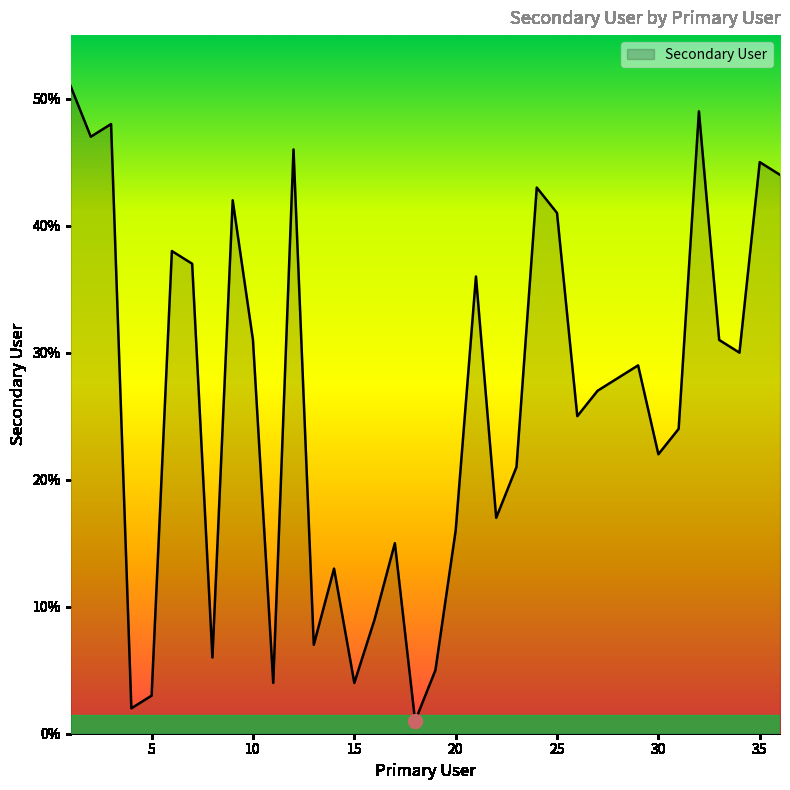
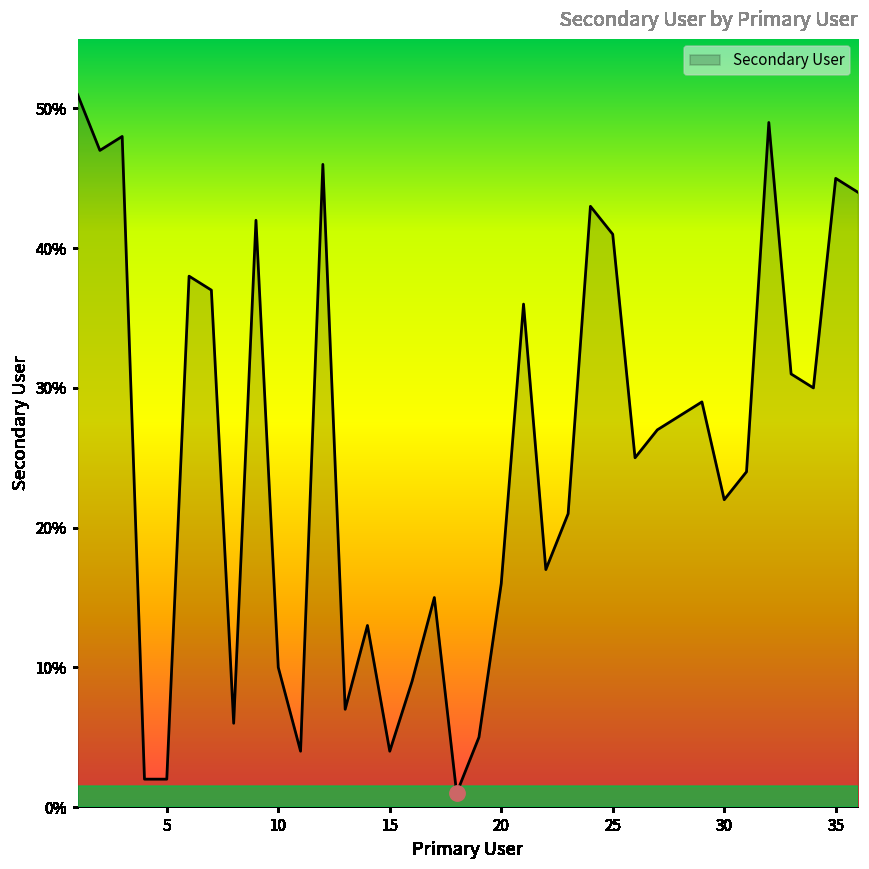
Secondary User, 5: 3% -> 2%
Secondary User, 10: 31% -> 10%
